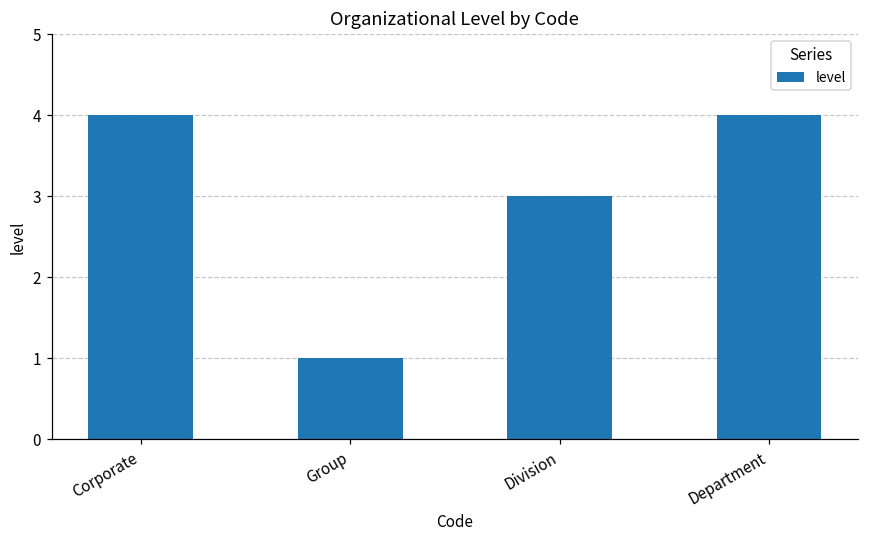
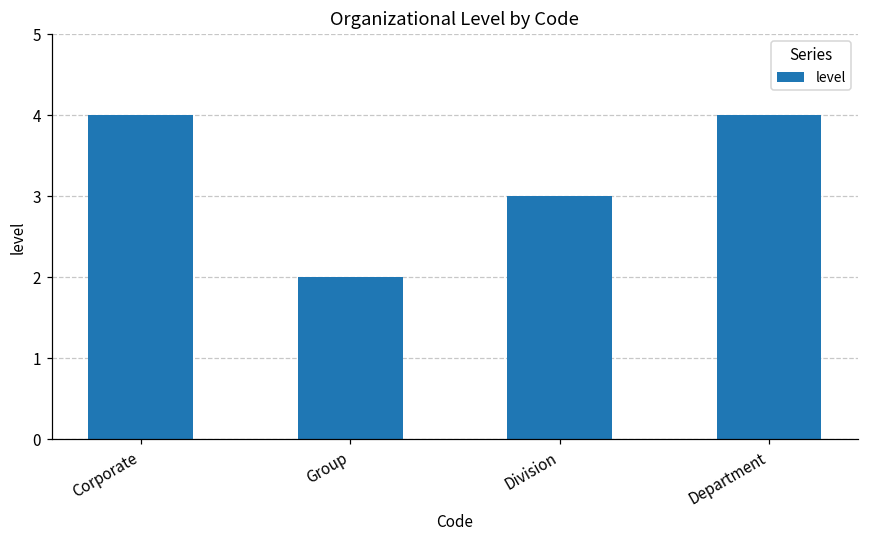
Group: 1 -> 2
